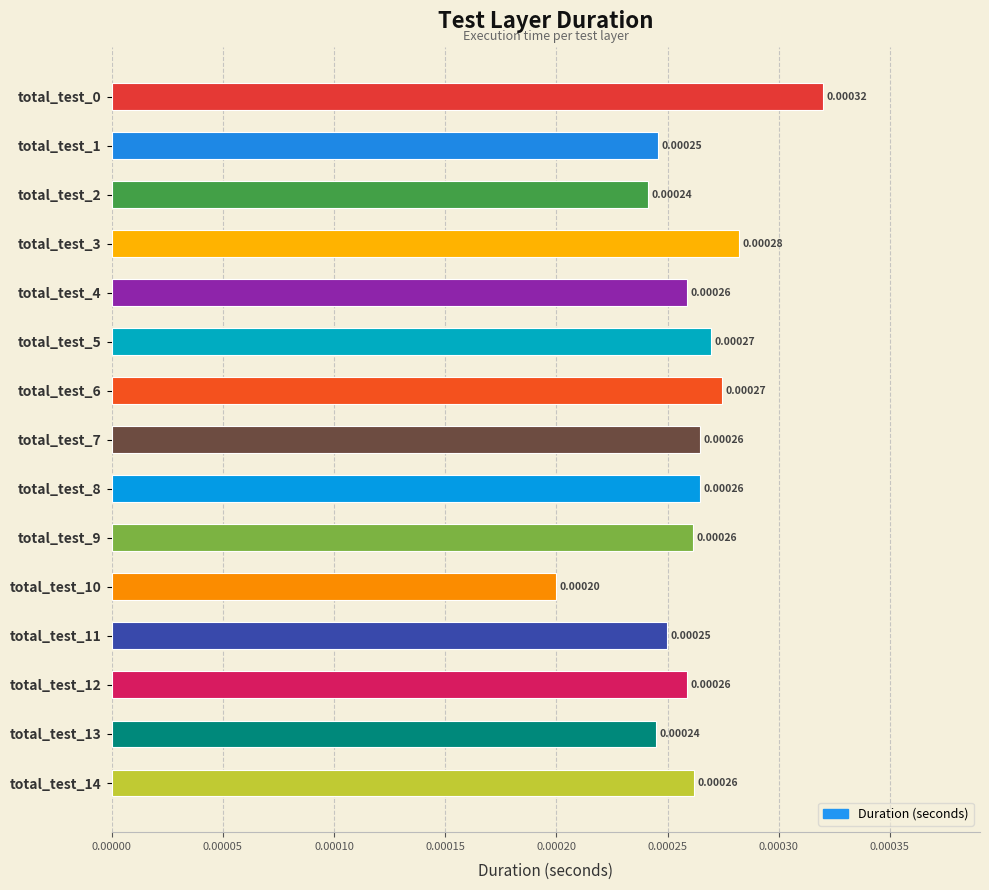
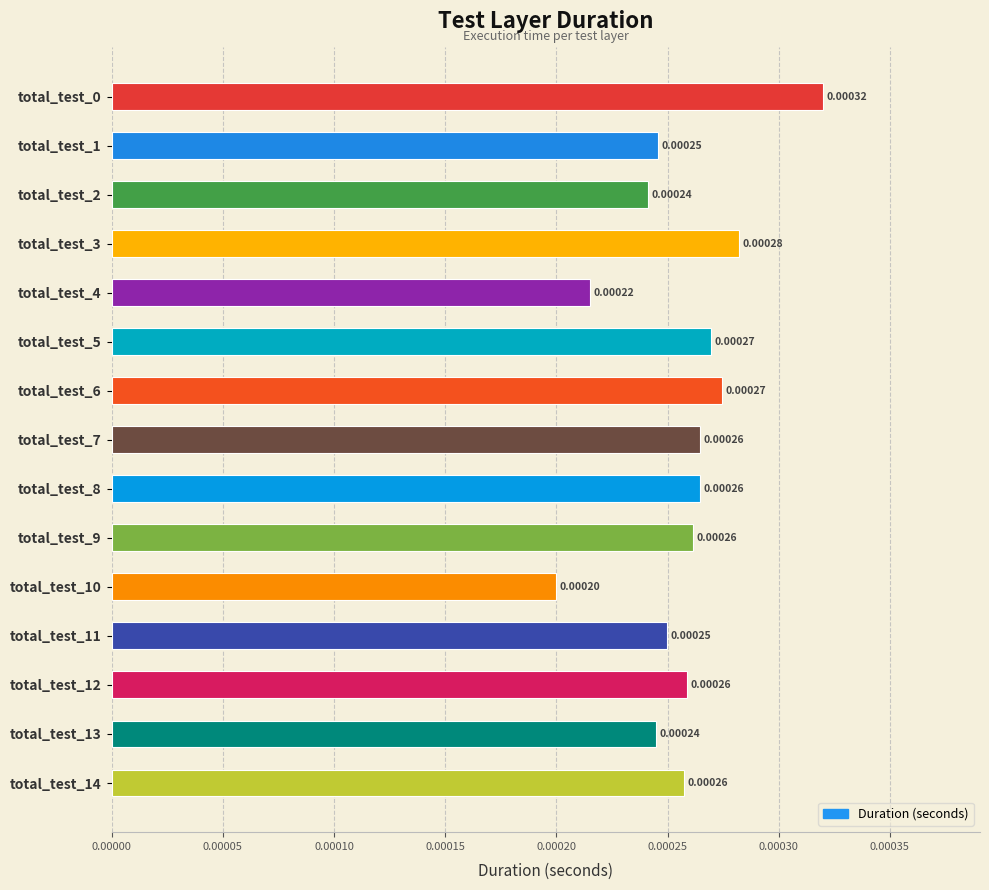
total_test_4: 0.00026 -> 0.00022
total_test_14: 0.000262 -> 0.000257
